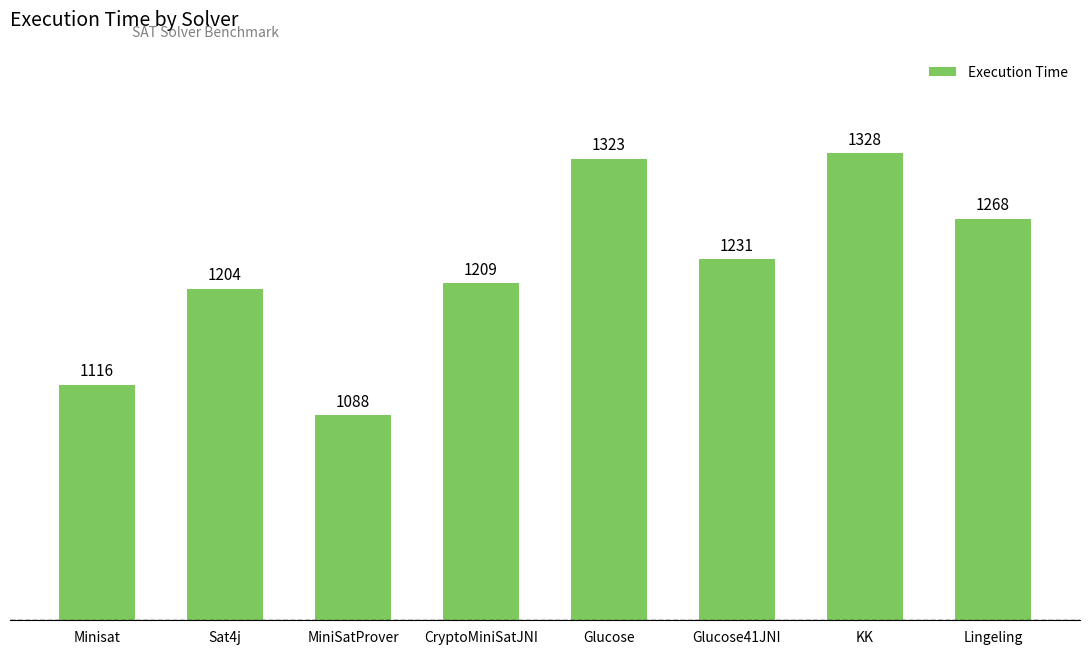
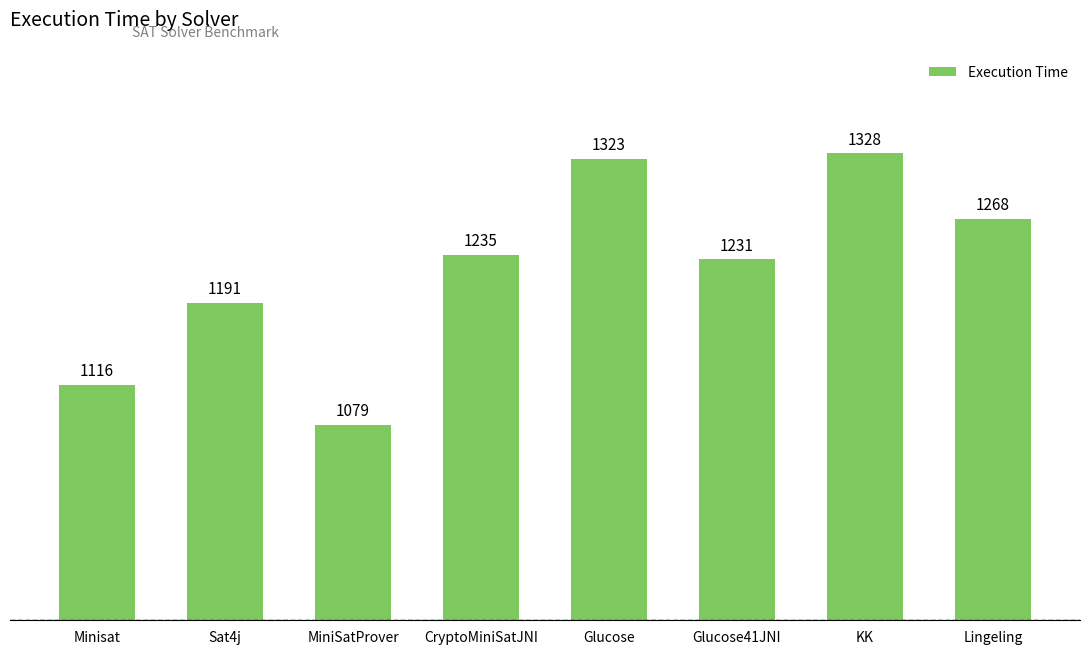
Sat4j: 1204 -> 1191
MiniSatProver: 1088 -> 1079
CryptoMiniSatJNI: 1209 -> 1235
